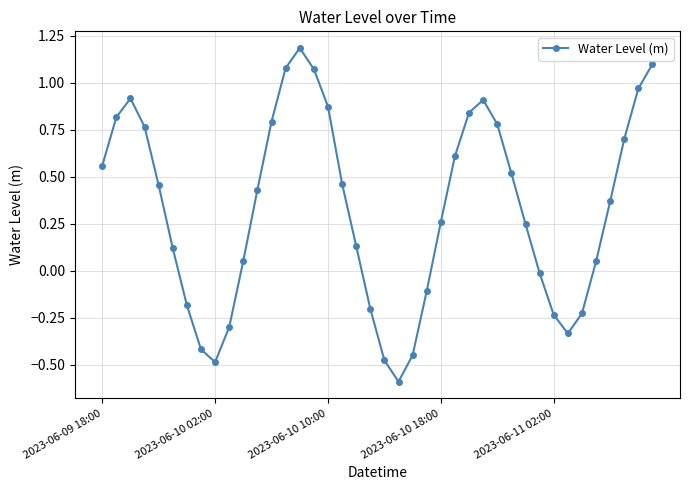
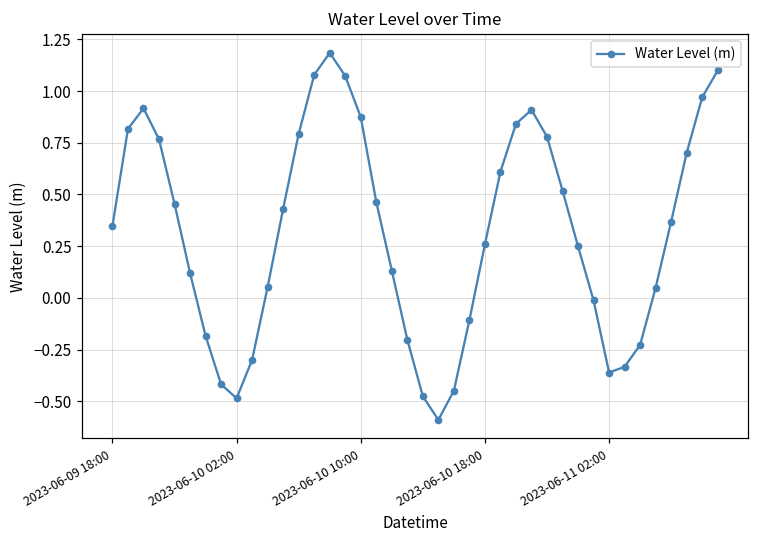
2023-06-09 18:00: 0.56 -> 0.35
2023-06-11 02:00: -0.23 -> -0.36
